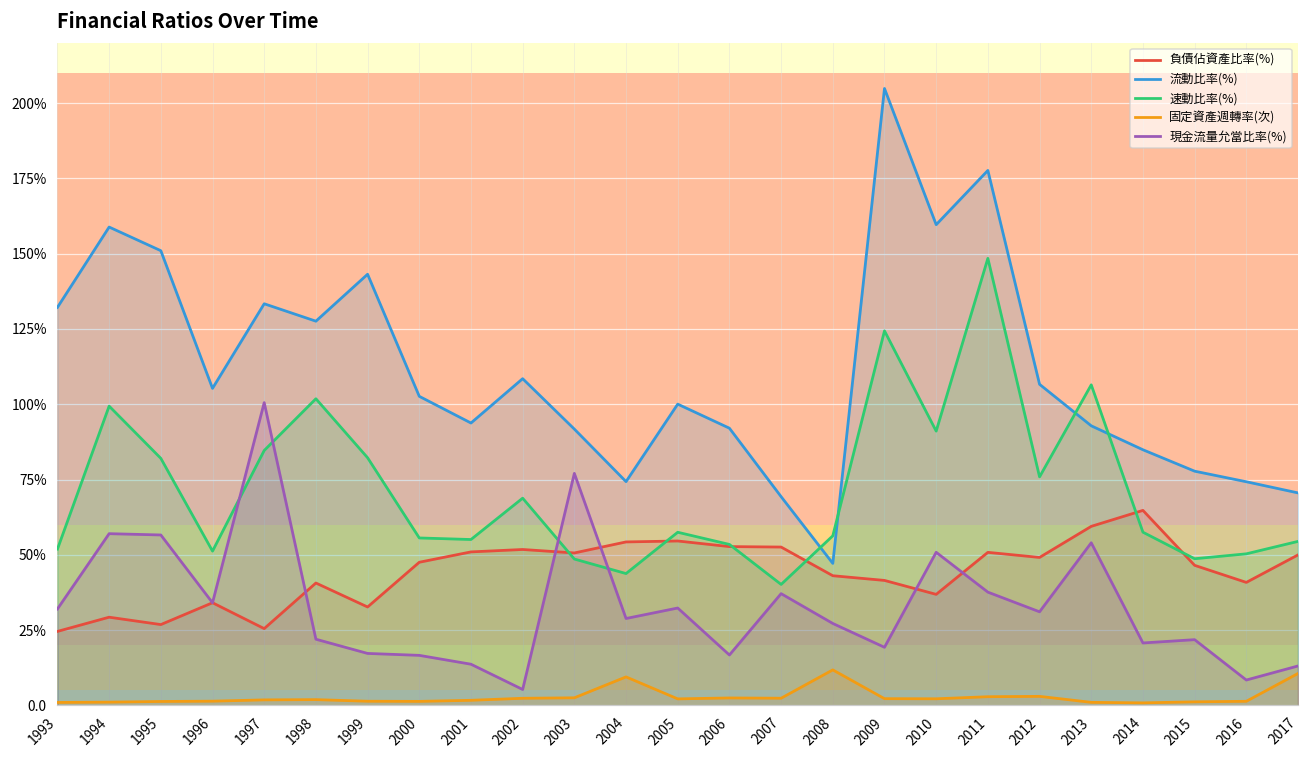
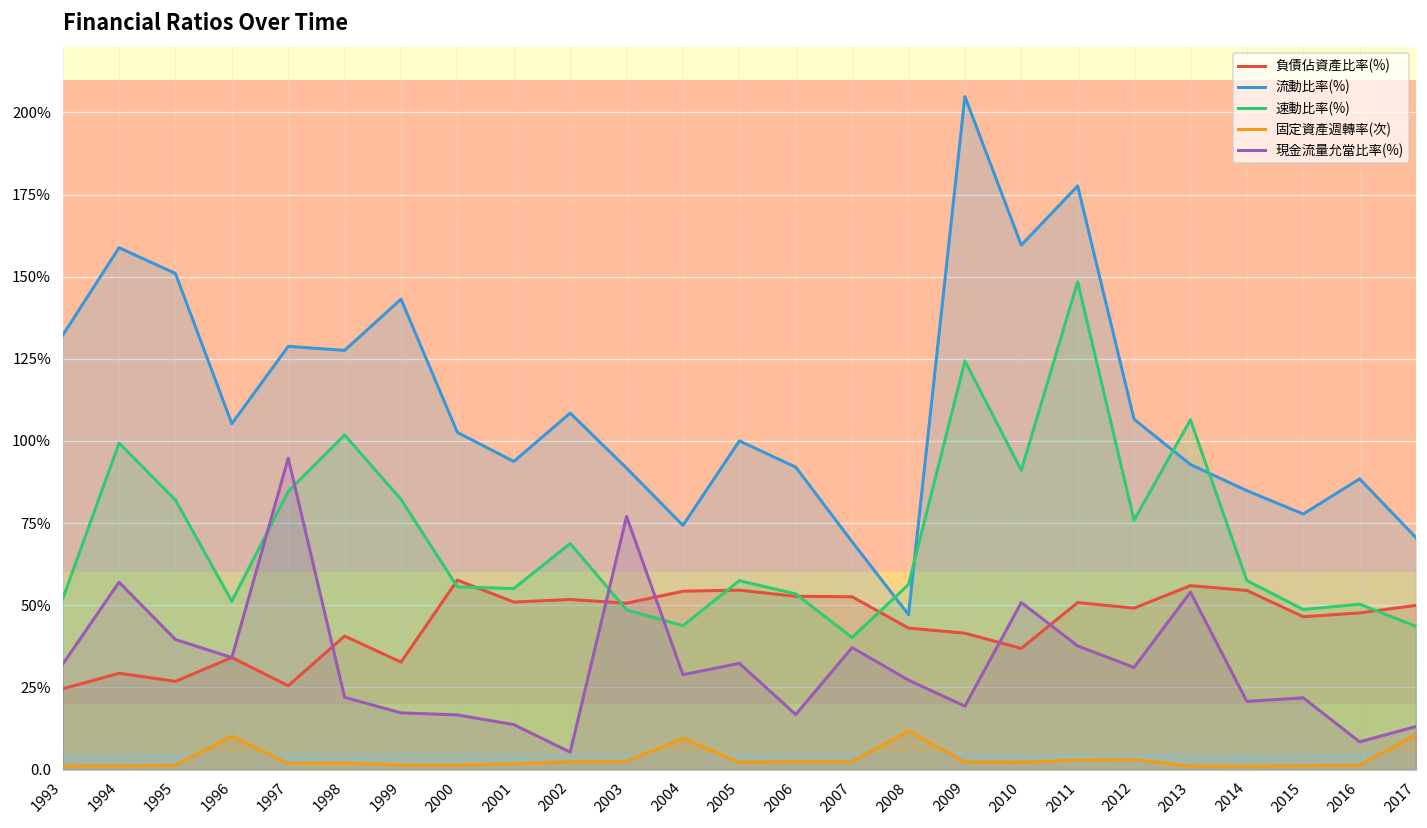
現金流量允當比率(%), 1995: 57% -> 40%
固定資產週轉率(次), 1996: 1% -> 10%
流動比率(%), 1997: 133% -> 129%
現金流量允當比率(%), 1997: 101% -> 95%
負債佔資產比率(%), 2000: 48% -> 58%
負債佔資產比率(%), 2013: 59% -> 56%
負債佔資產比率(%), 2014: 65% -> 55%
負債佔資產比率(%), 2016: 41% -> 48%
流動比率(%), 2016: 74% -> 88%
速動比率(%), 2017: 54% -> 44%
